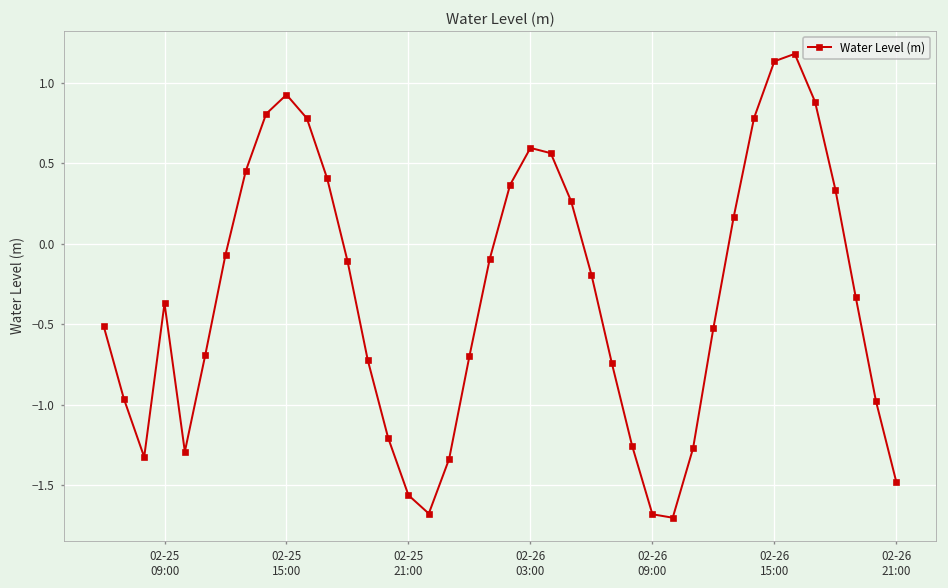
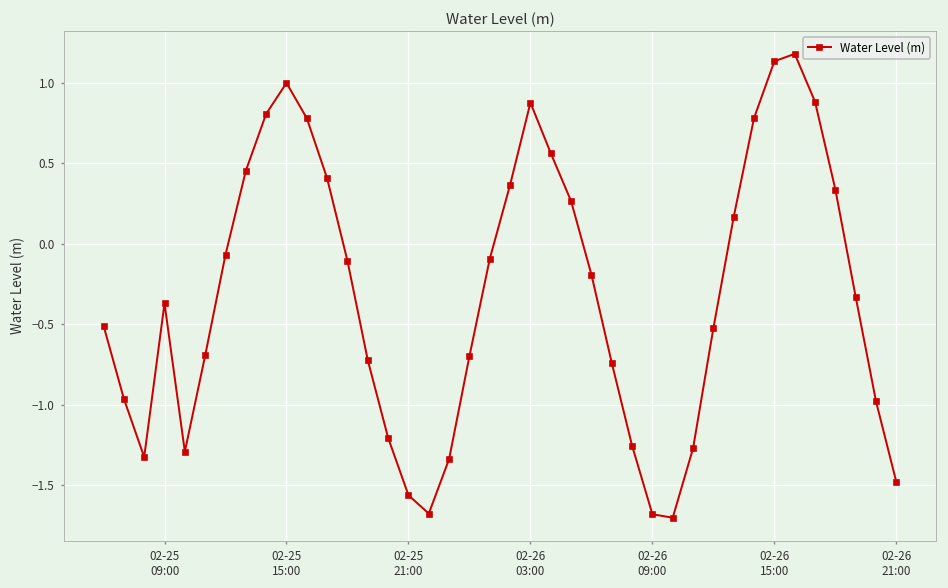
02-25 15:00: 0.93 -> 1.00
02-26 03:00: 0.60 -> 0.88
